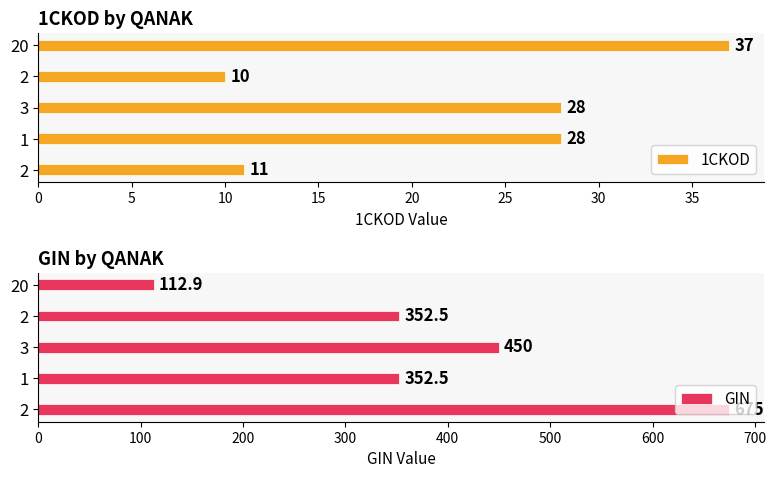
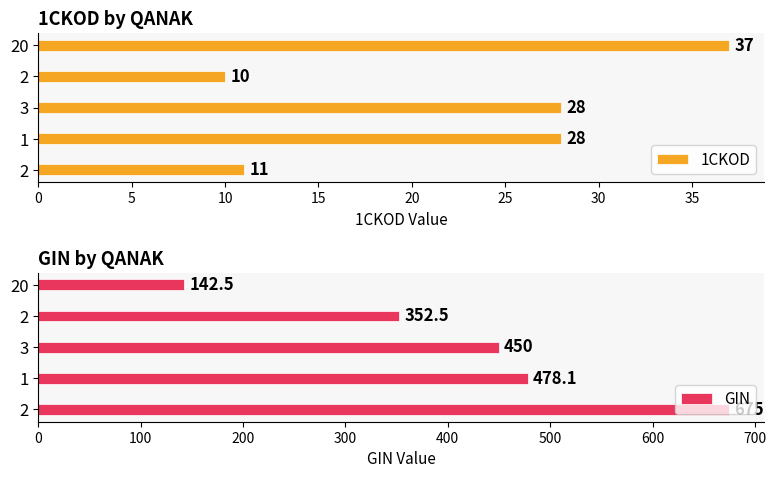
GIN by QANAK, 20: 112.9 -> 142.5
GIN by QANAK, 1: 352.5 -> 478.1
